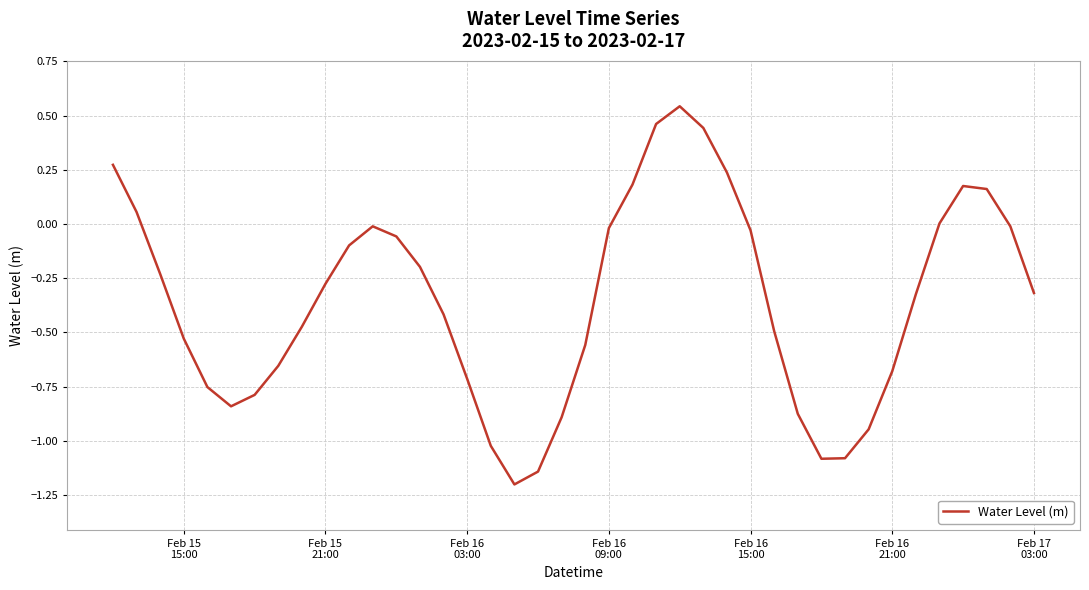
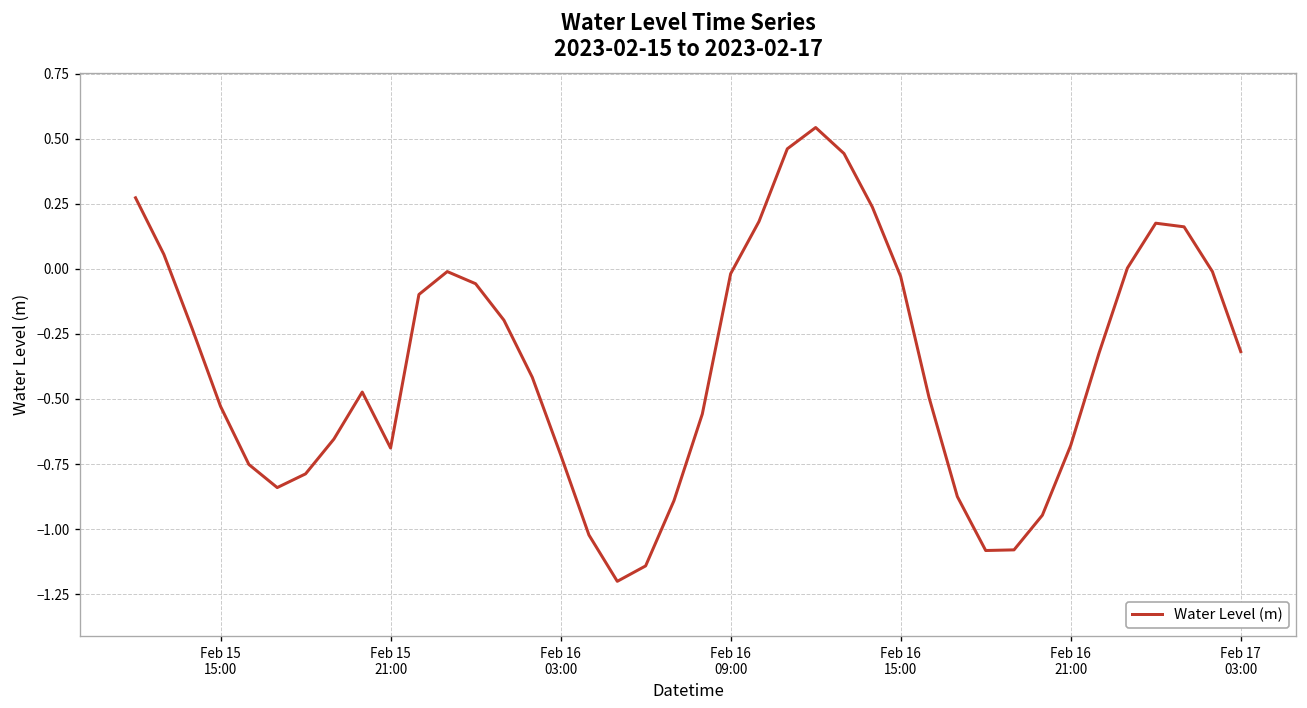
Feb 15 21:00: -0.28 -> -0.69
